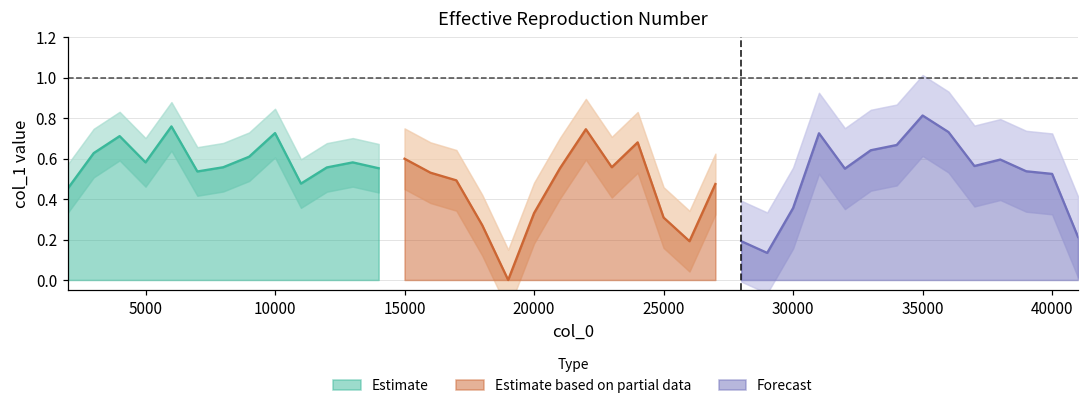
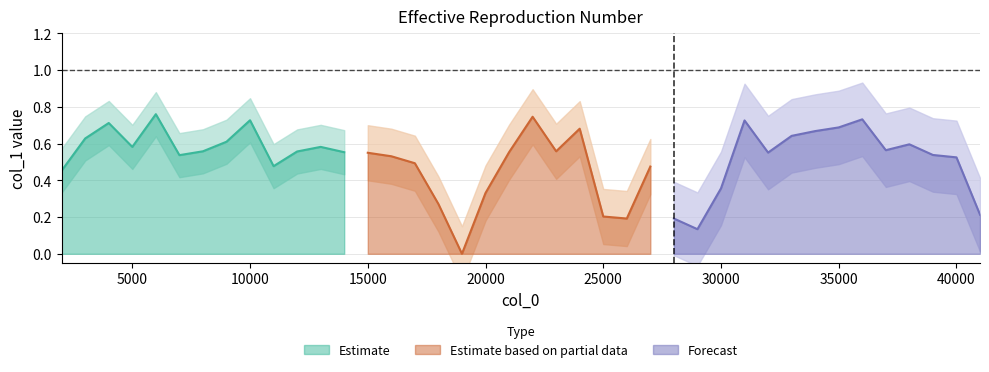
Estimate based on partial data, 15000: 0.60 -> 0.55
Estimate based on partial data, 25000: 0.31 -> 0.20
Forecast, 35000: 0.81 -> 0.69
